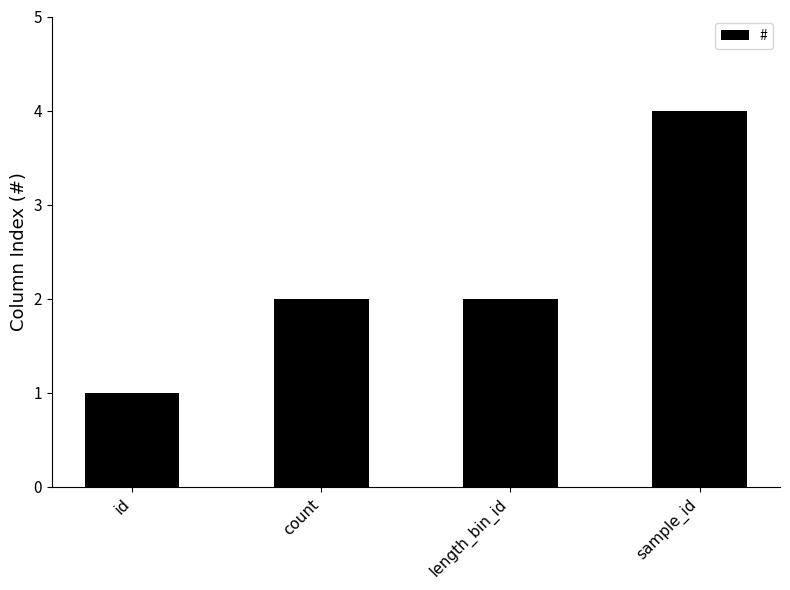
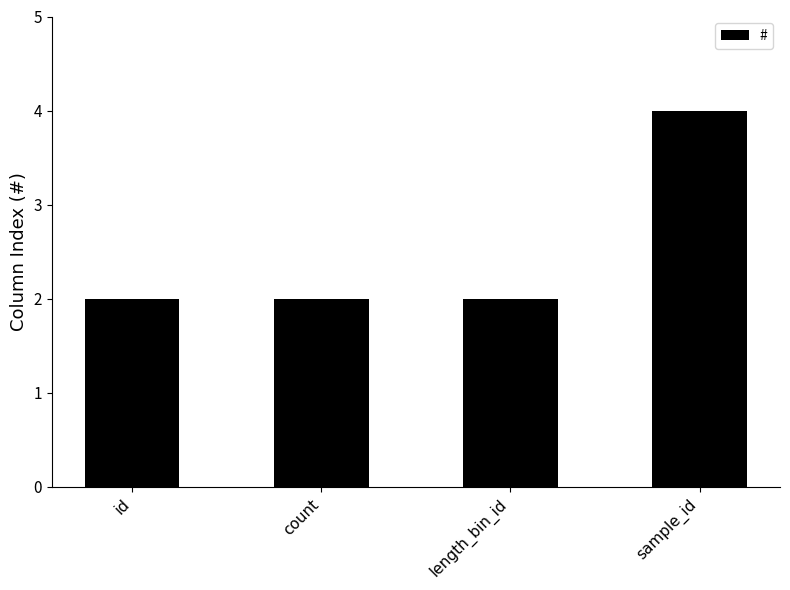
id: 1 -> 2
